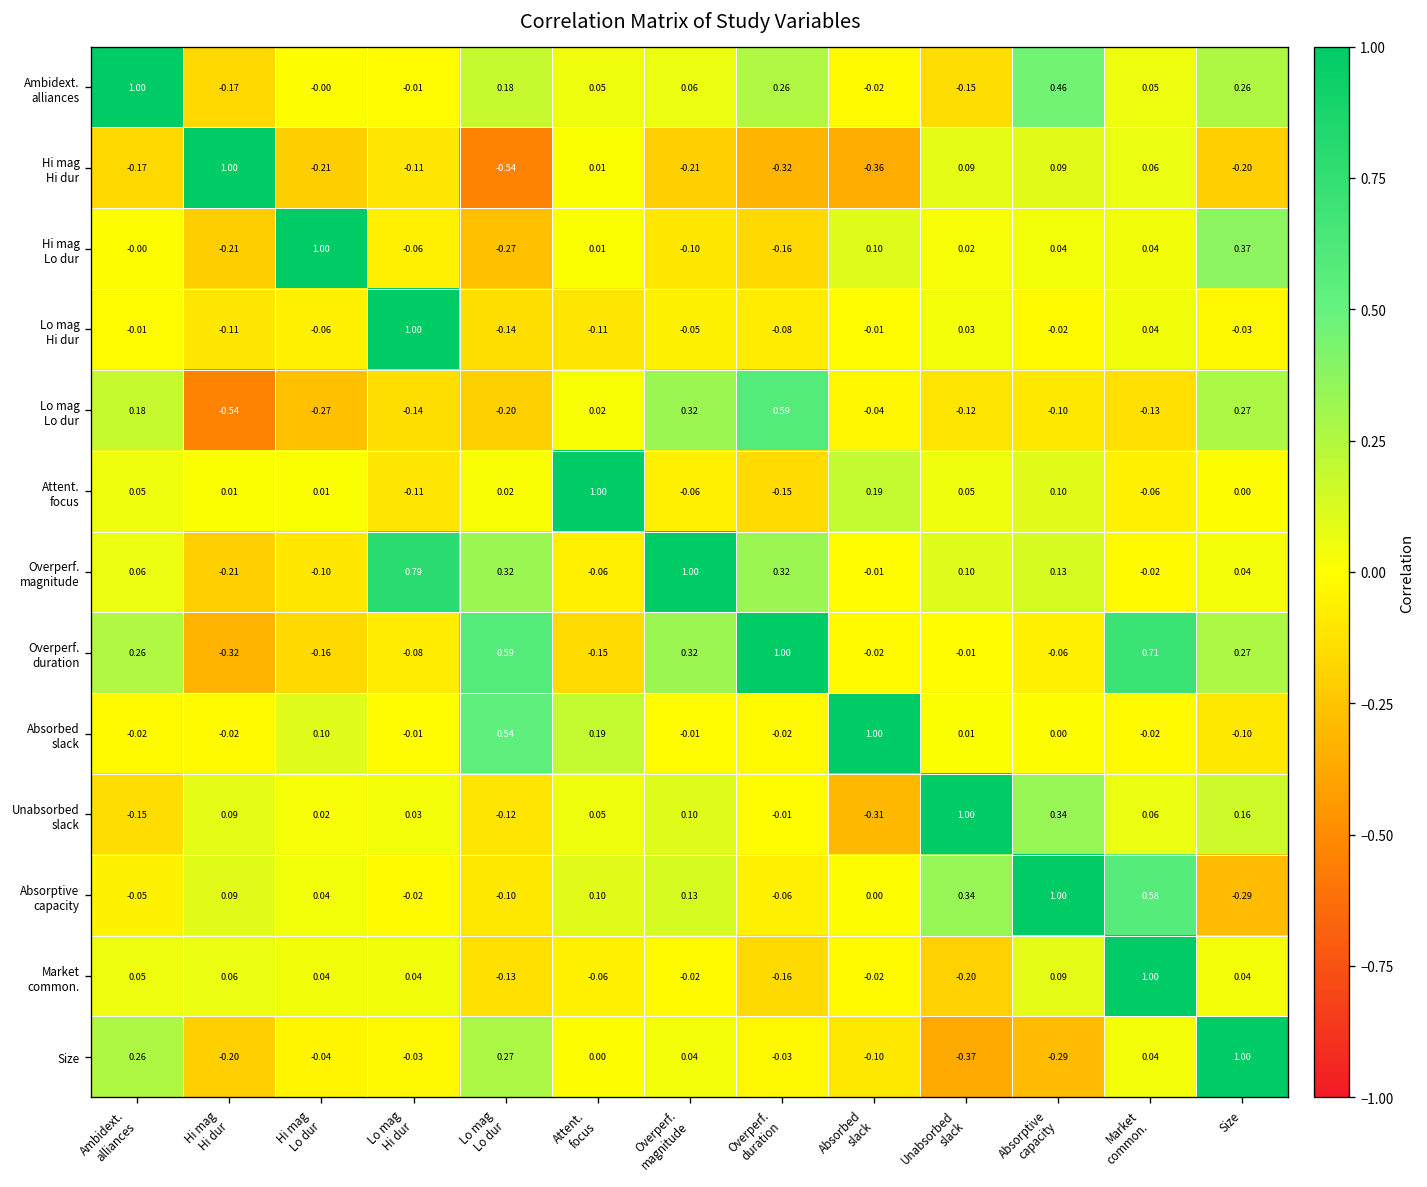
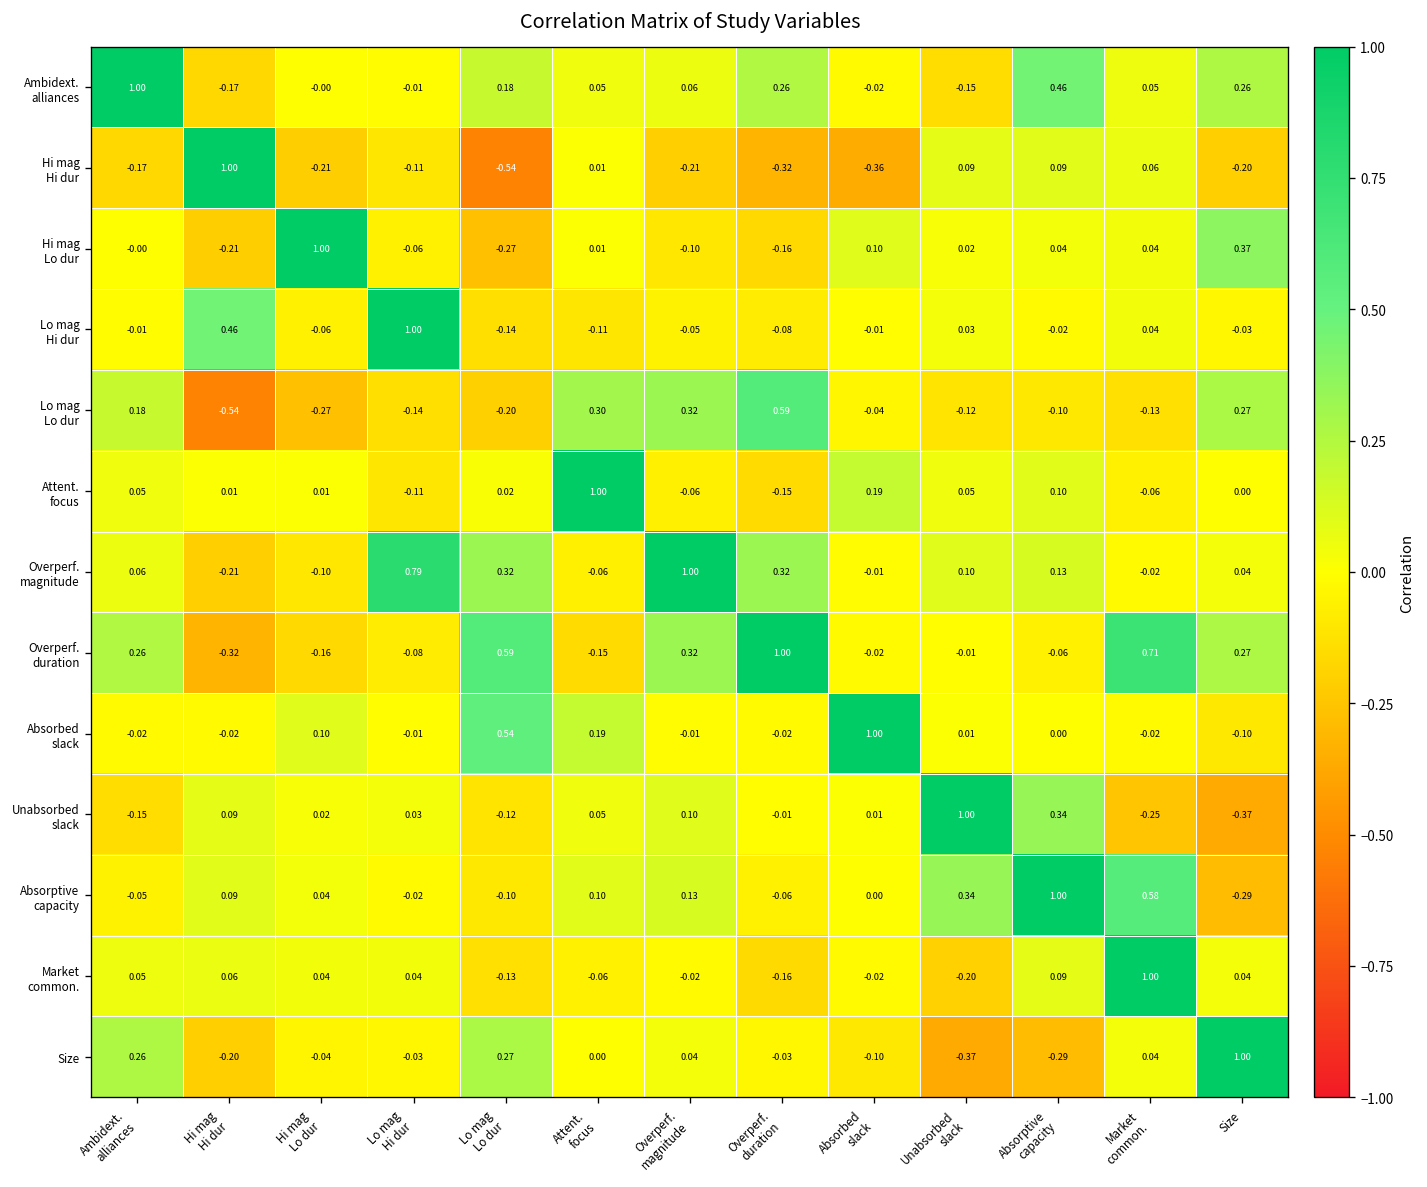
Lo mag Hi dur, Hi mag Hi dur: -0.11 -> 0.46
Lo mag Lo dur, Attent. focus: 0.02 -> 0.30
Unabsorbed slack, Absorbed slack: -0.31 -> 0.01
Unabsorbed slack, Market common.: 0.06 -> -0.25
Unabsorbed slack, Size: 0.16 -> -0.37
